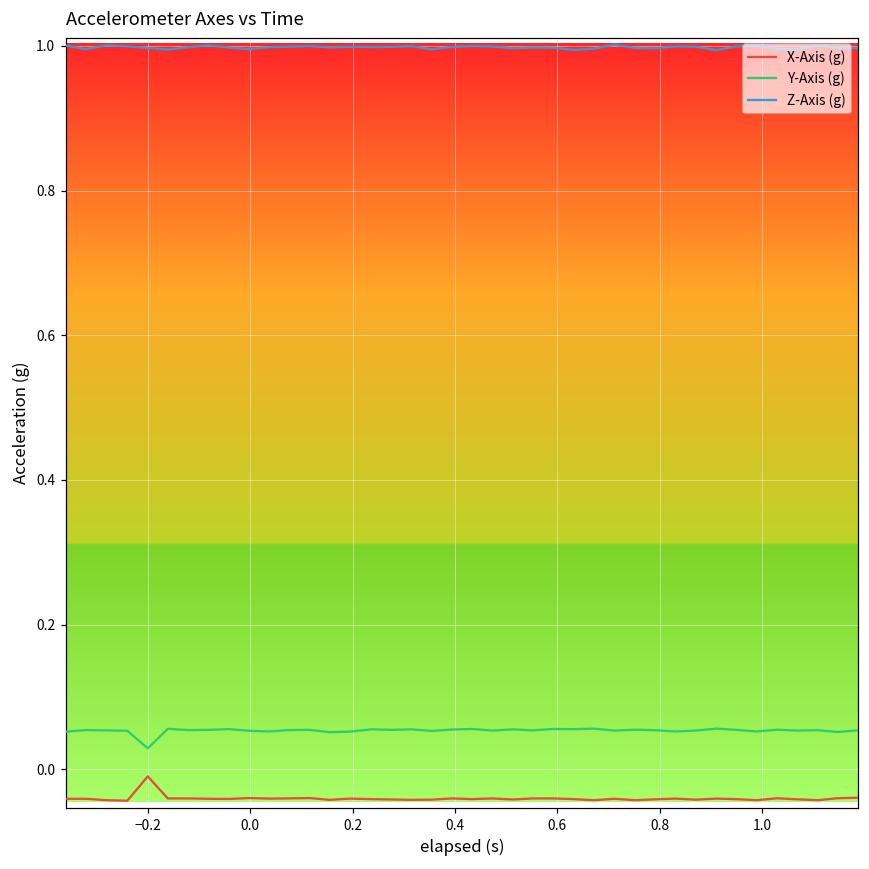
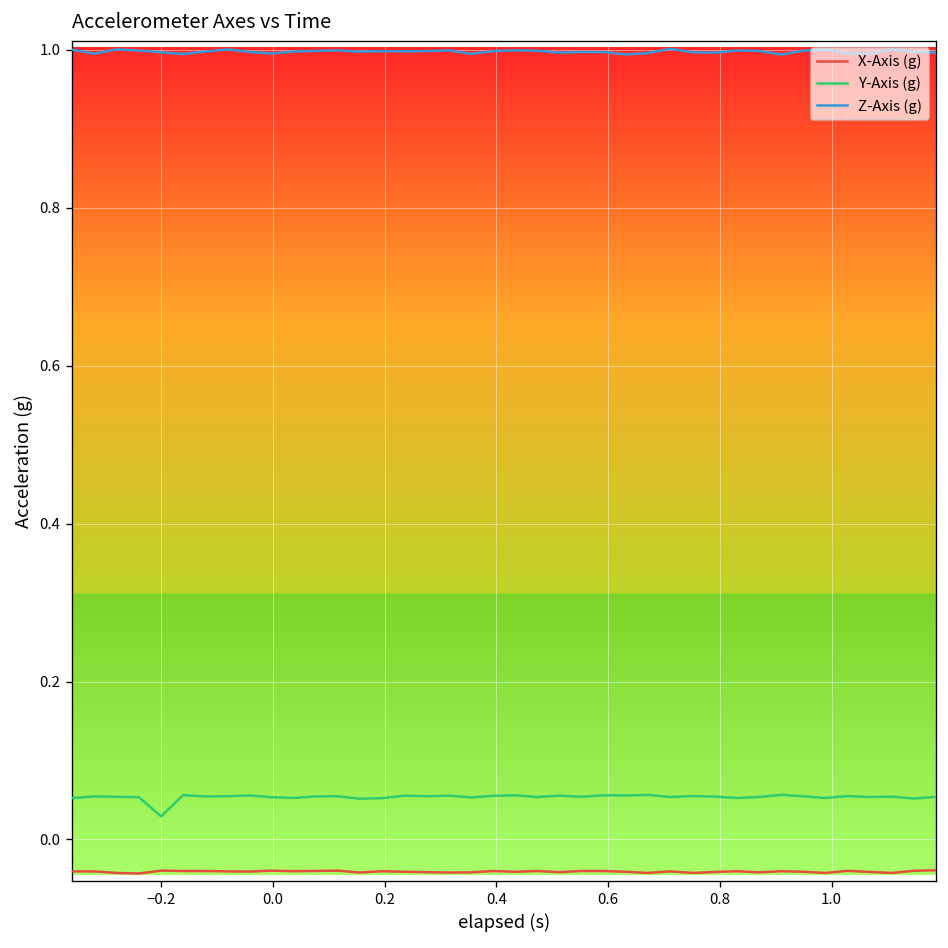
X-Axis (g), −0.2: -0.01 -> -0.04
